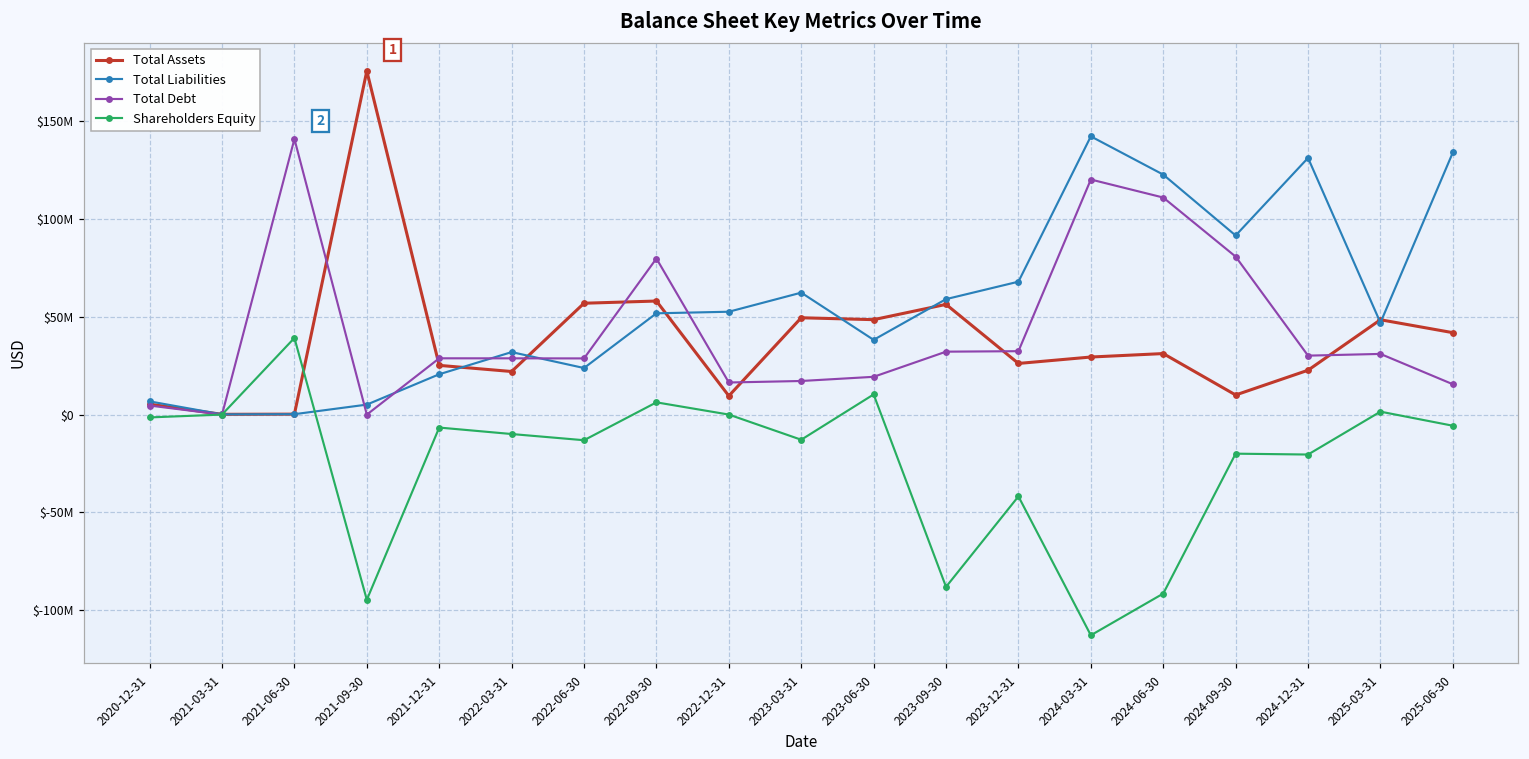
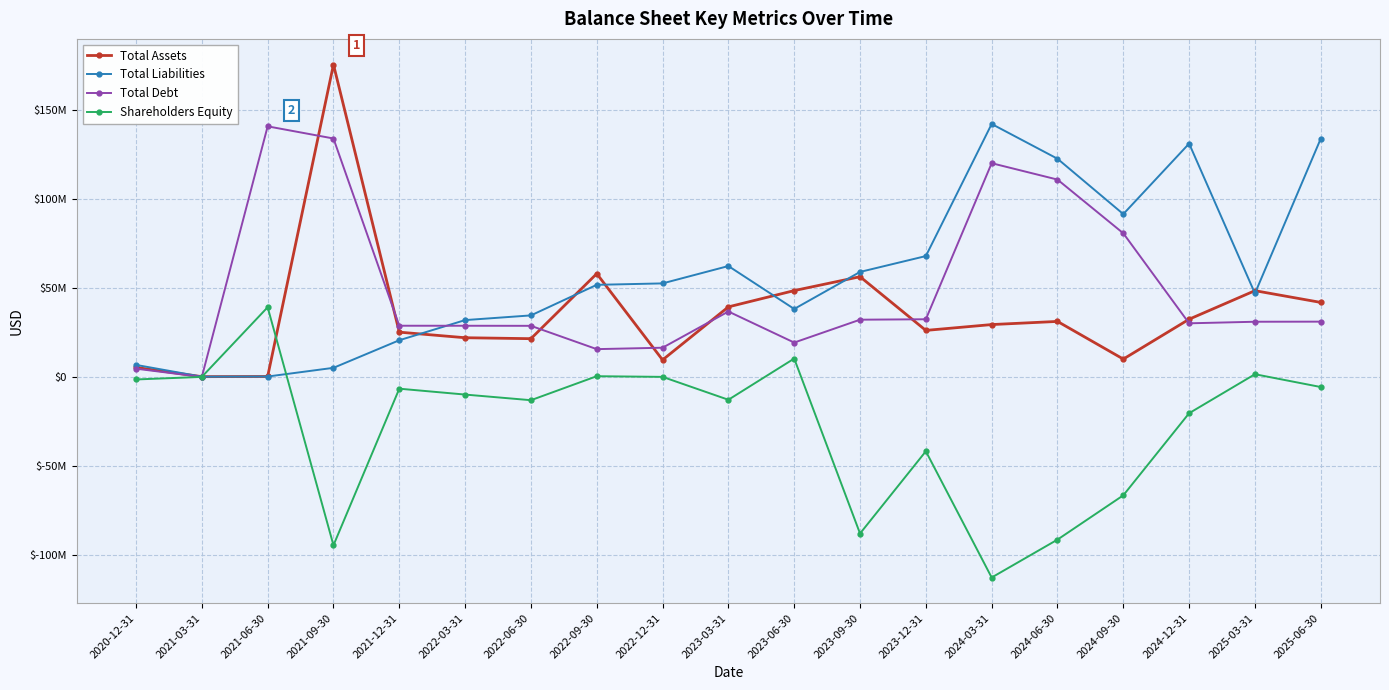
Total Debt, 2021-09-30: $0 -> $134000000
Total Assets, 2022-06-30: $57000000 -> $22000000
Total Liabilities, 2022-06-30: $24000000 -> $35000000
Total Debt, 2022-09-30: $80000000 -> $16000000
Shareholders Equity, 2022-09-30: $6000000 -> $0
Total Assets, 2023-03-31: $49000000 -> $39000000
Total Debt, 2023-03-31: $17000000 -> $37000000
Shareholders Equity, 2024-09-30: $-20000000 -> $-67000000
Total Assets, 2024-12-31: $23000000 -> $32000000
Total Debt, 2025-06-30: $16000000 -> $31000000
